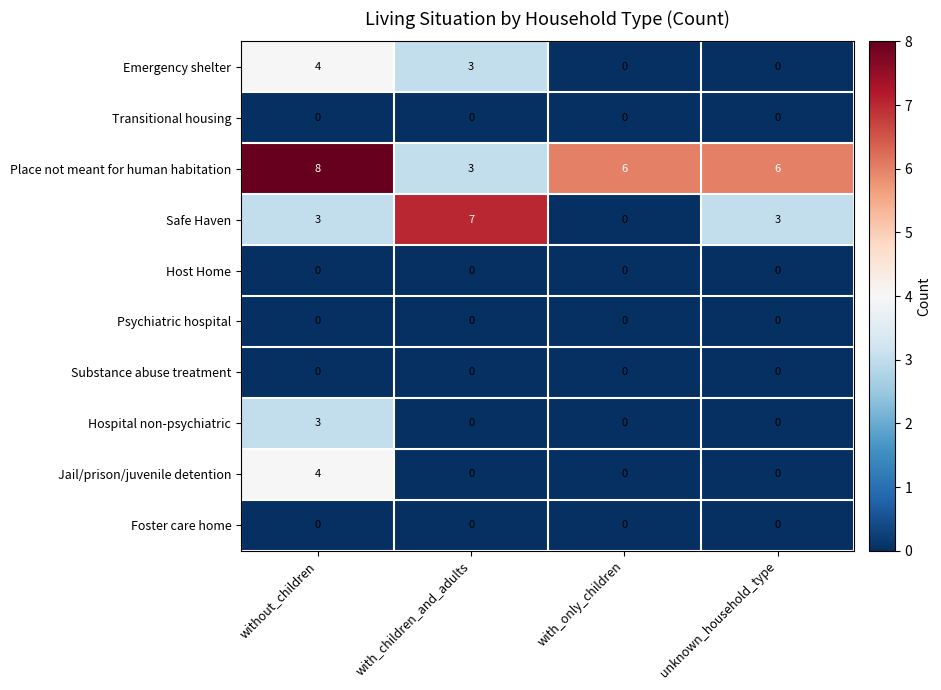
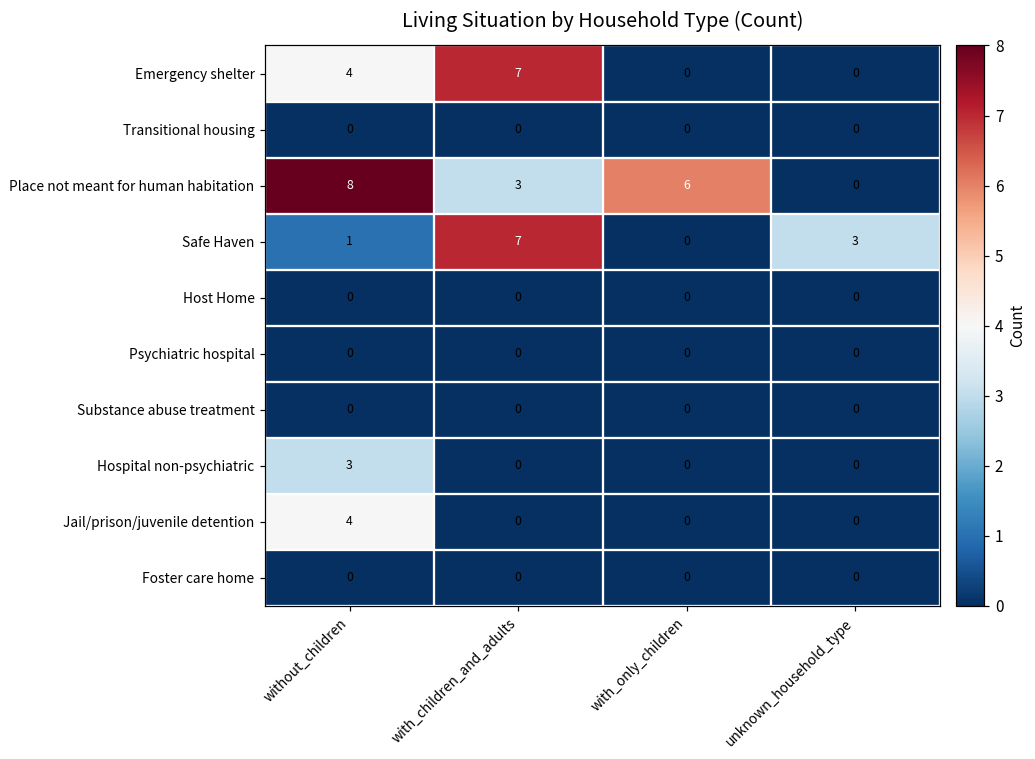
Emergency shelter, with_children_and_adults: 3 -> 7
Place not meant for human habitation, unknown_household_type: 6 -> 0
Safe Haven, without_children: 3 -> 1
